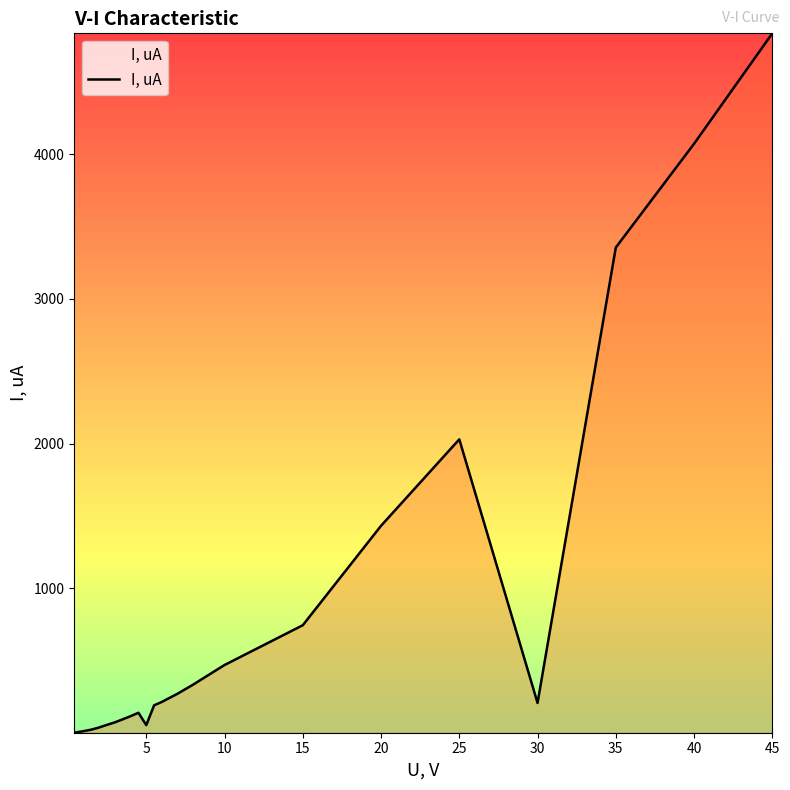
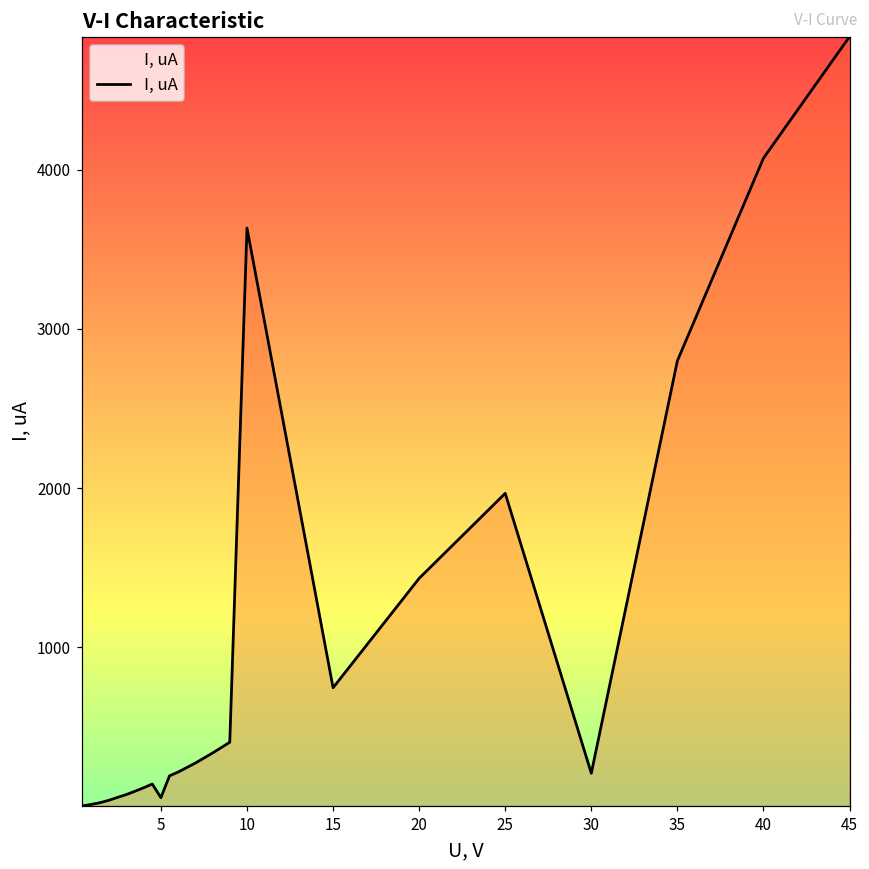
10: 470 -> 3630
25: 2030 -> 1970
35: 3350 -> 2800
